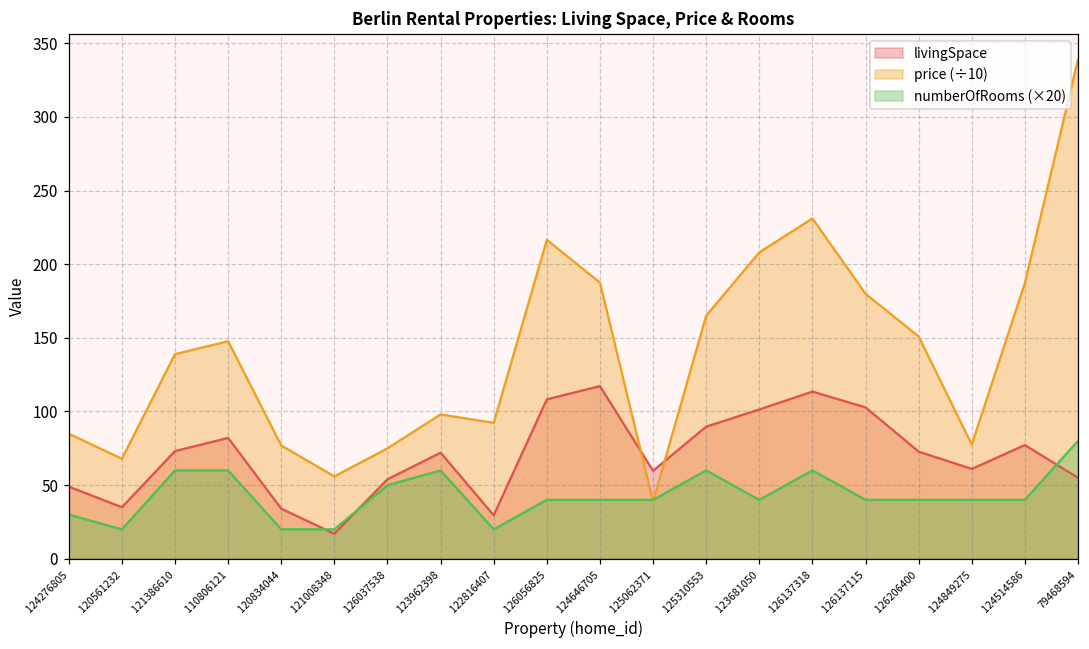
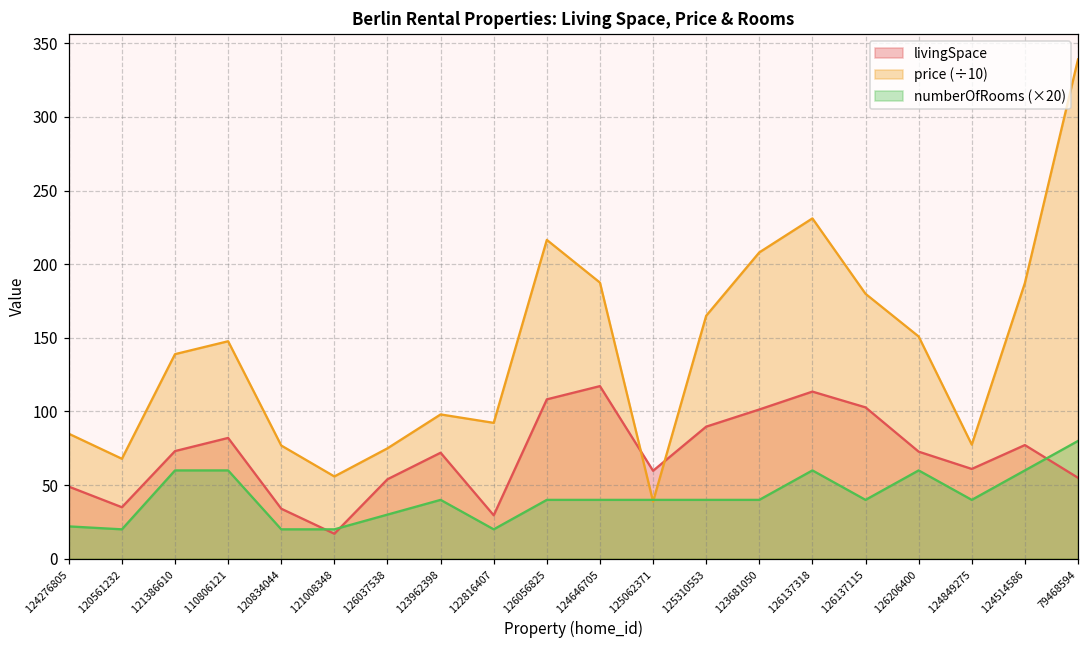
numberOfRooms (×20), 124276805: 30 -> 22
numberOfRooms (×20), 126037538: 50 -> 30
numberOfRooms (×20), 123962398: 60 -> 40
numberOfRooms (×20), 125310553: 60 -> 40
numberOfRooms (×20), 126206400: 40 -> 60
numberOfRooms (×20), 124514586: 40 -> 60
